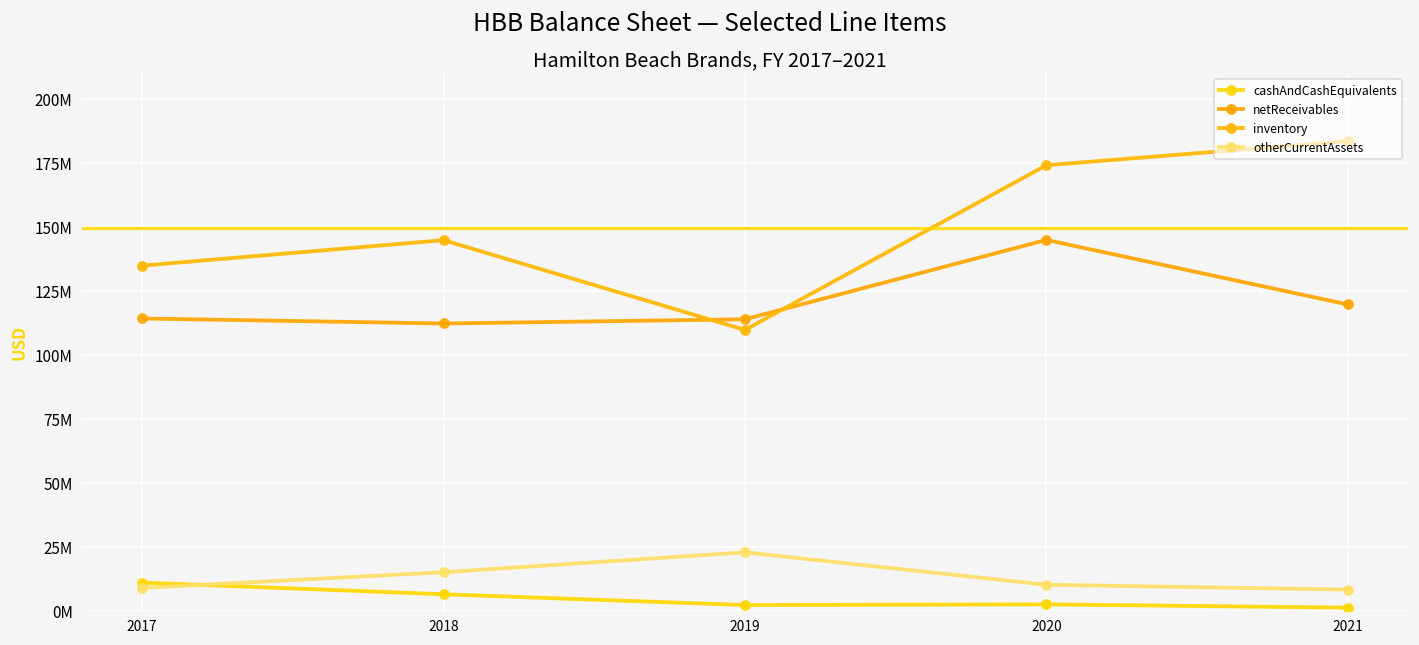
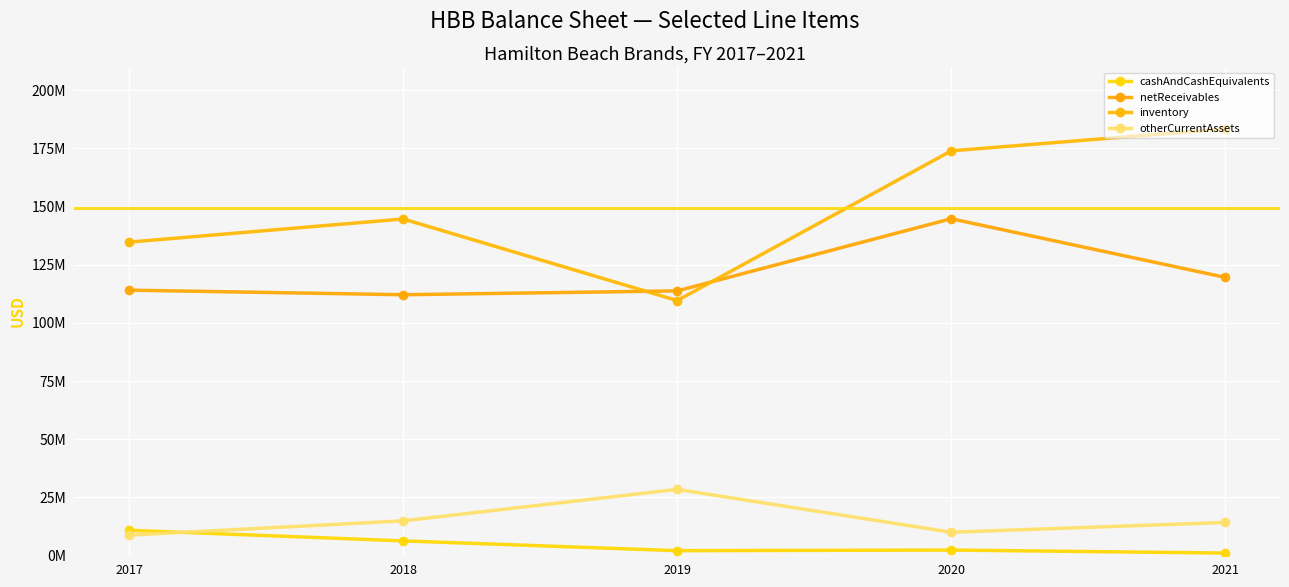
otherCurrentAssets, 2019: 23000000 -> 28000000
otherCurrentAssets, 2021: 8000000 -> 14000000
